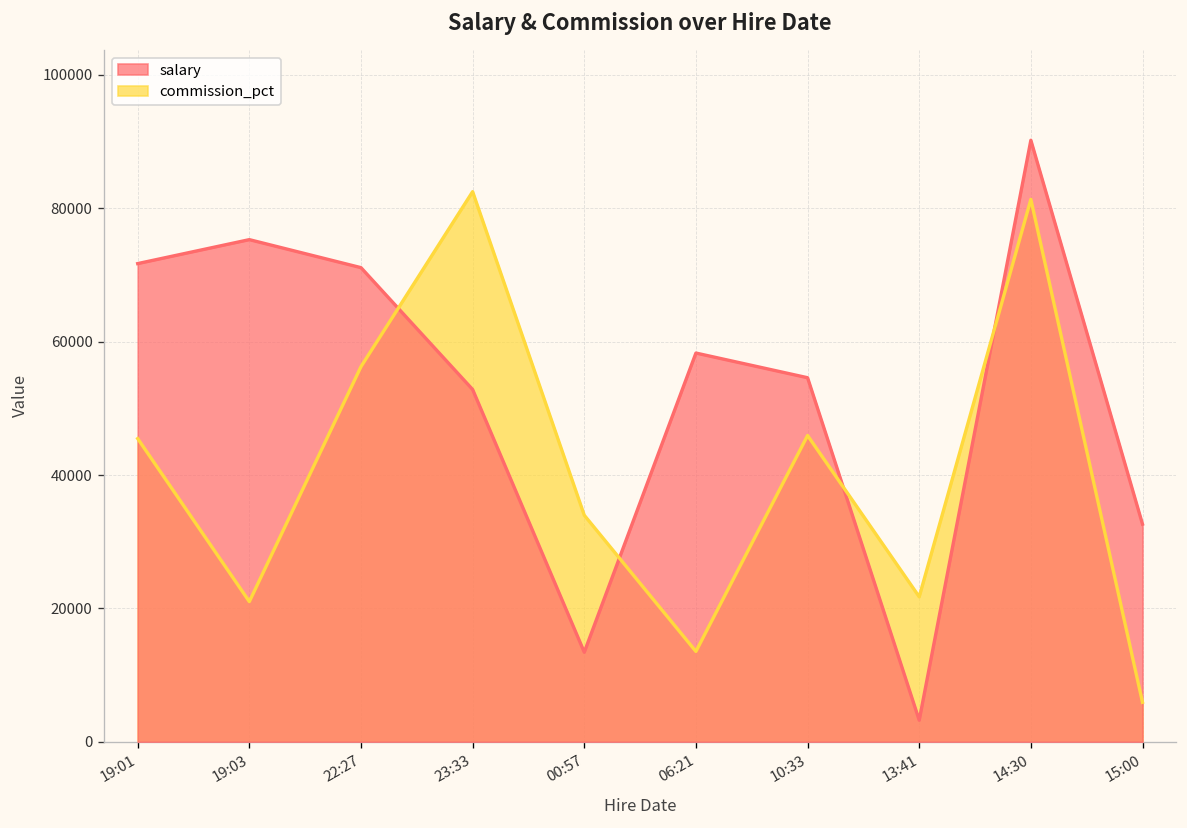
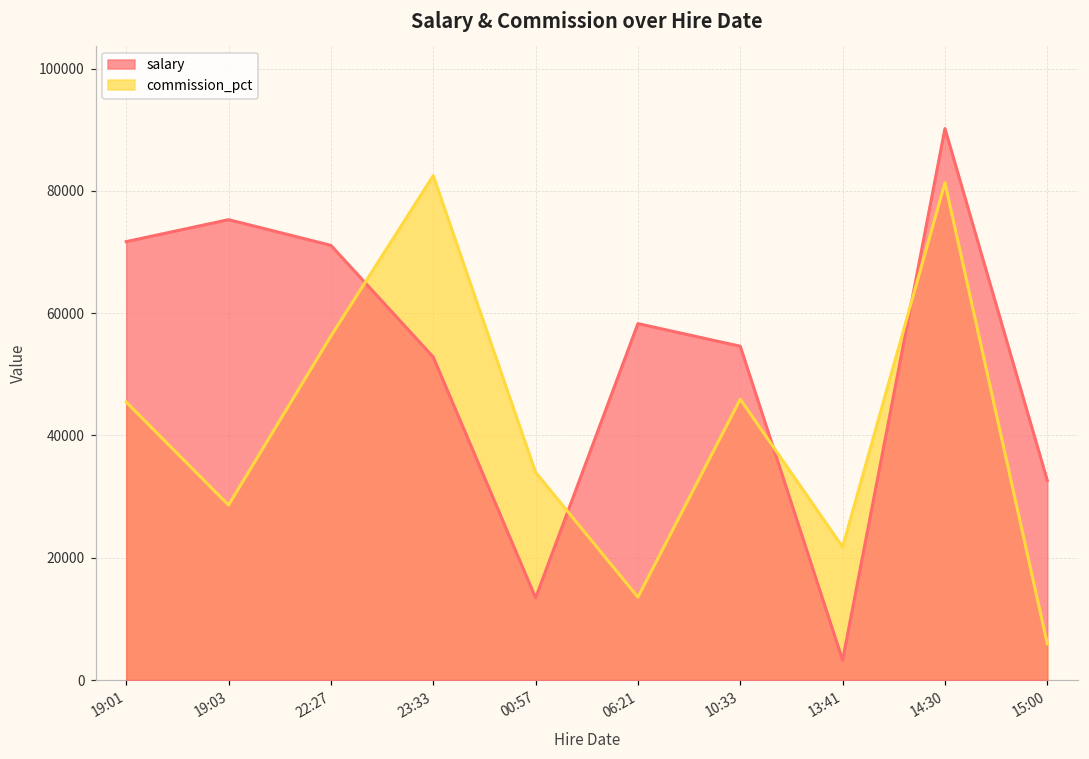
commission_pct, 19:03: 21000 -> 29000
